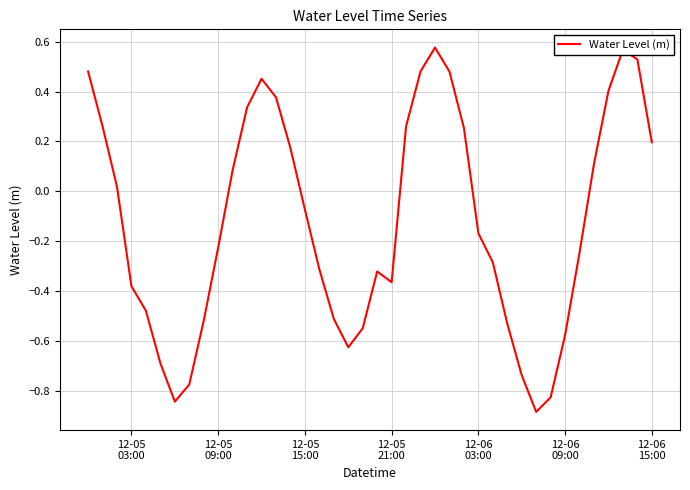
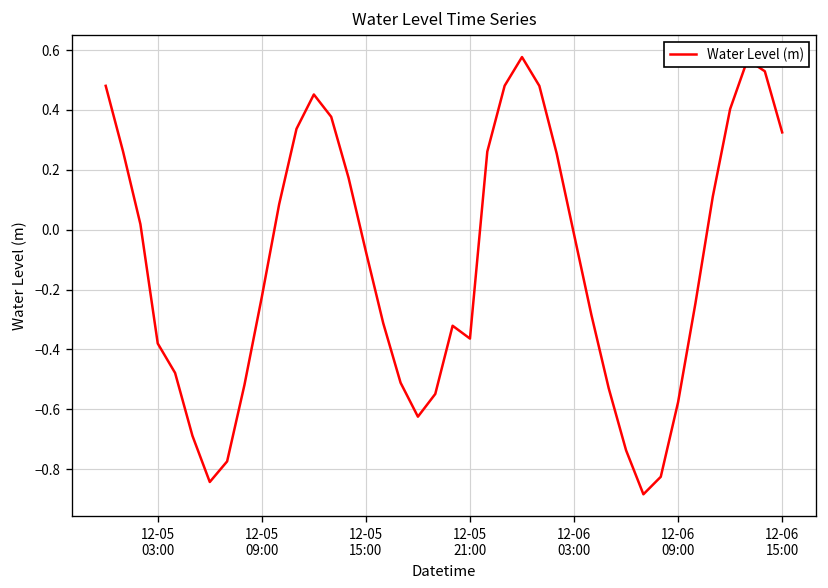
12-06 03:00: -0.17 -> -0.02
12-06 15:00: 0.20 -> 0.32
